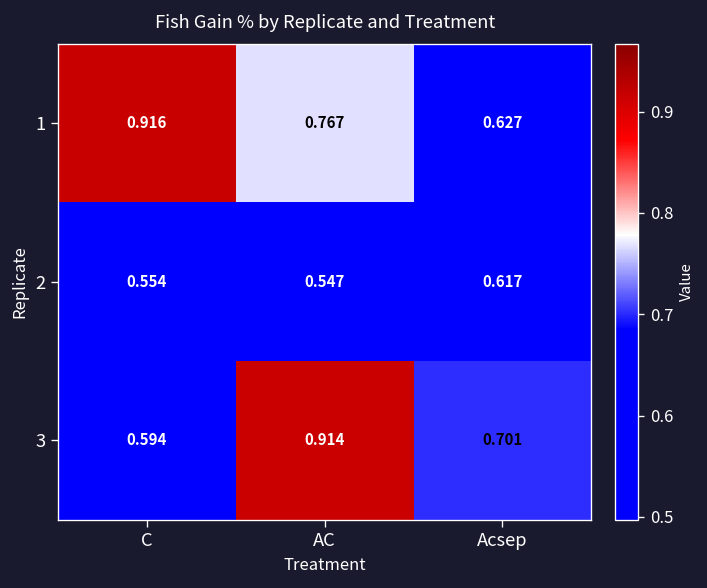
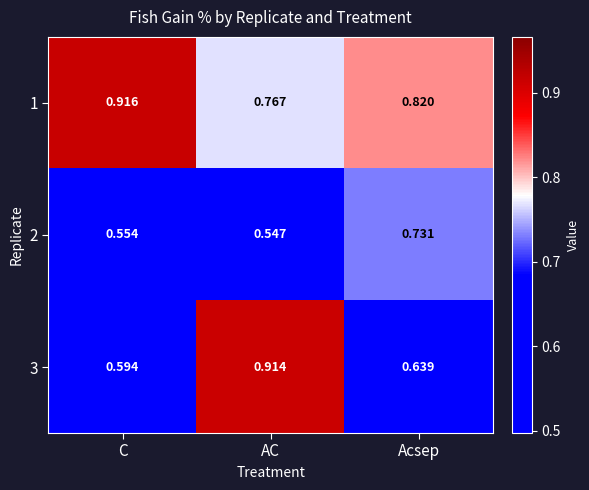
1, Acsep: 0.627 -> 0.820
2, Acsep: 0.617 -> 0.731
3, Acsep: 0.701 -> 0.639
